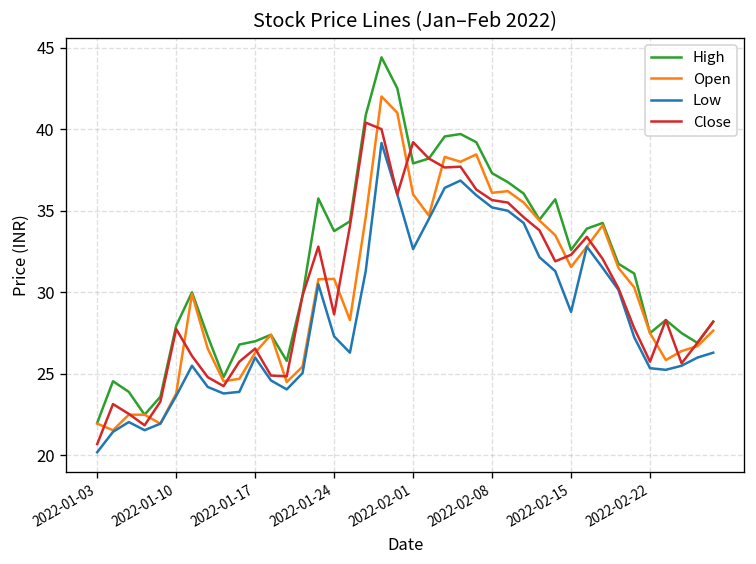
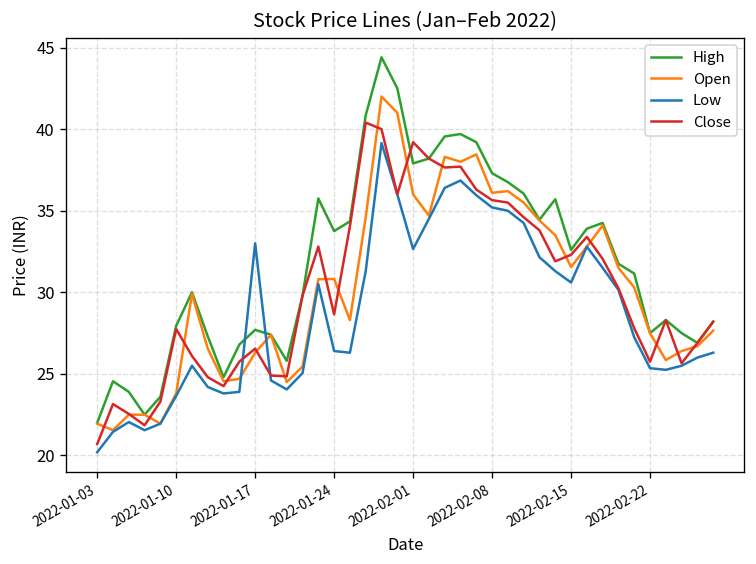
High, 2022-01-17: 27.0 -> 27.7
Low, 2022-01-17: 26 -> 33
Low, 2022-01-24: 27.3 -> 26.4
Low, 2022-02-15: 28.8 -> 30.6
